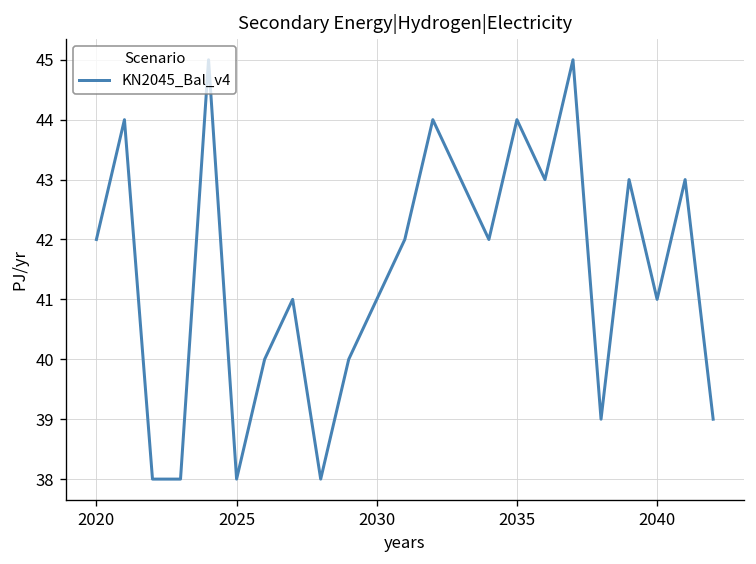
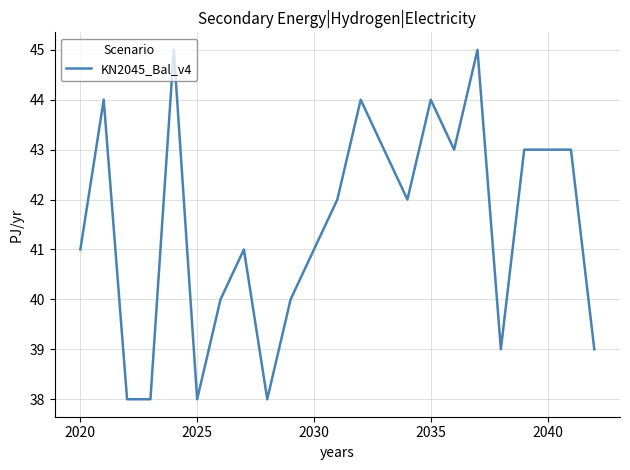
2020: 42 -> 41
2040: 41 -> 43
